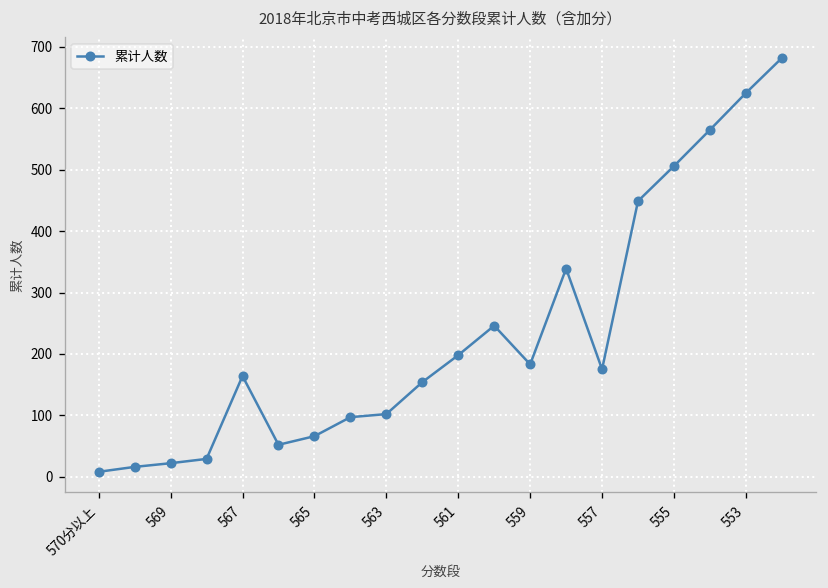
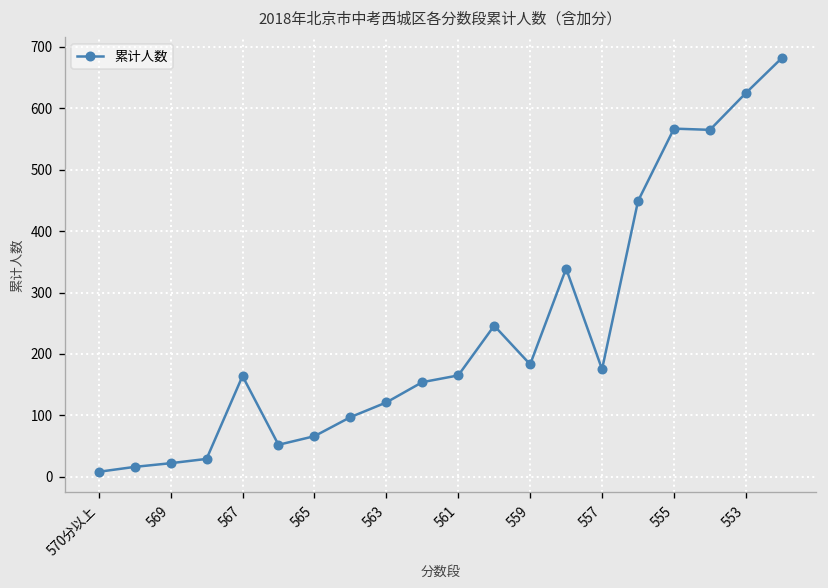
563: 100 -> 120
561: 200 -> 170
555: 510 -> 570
